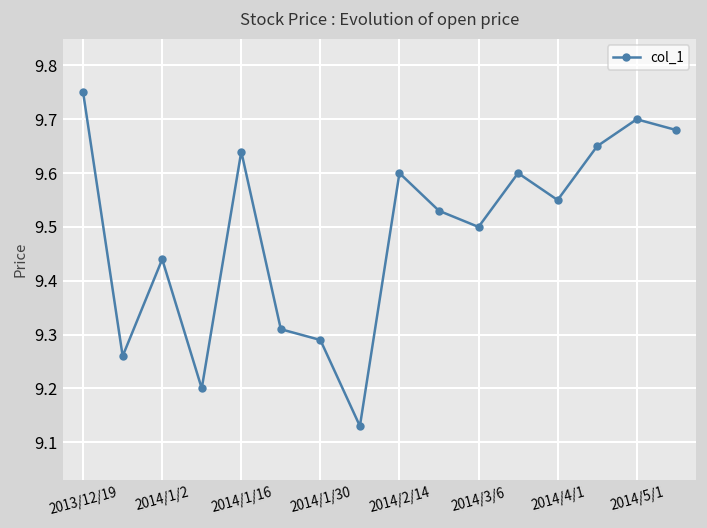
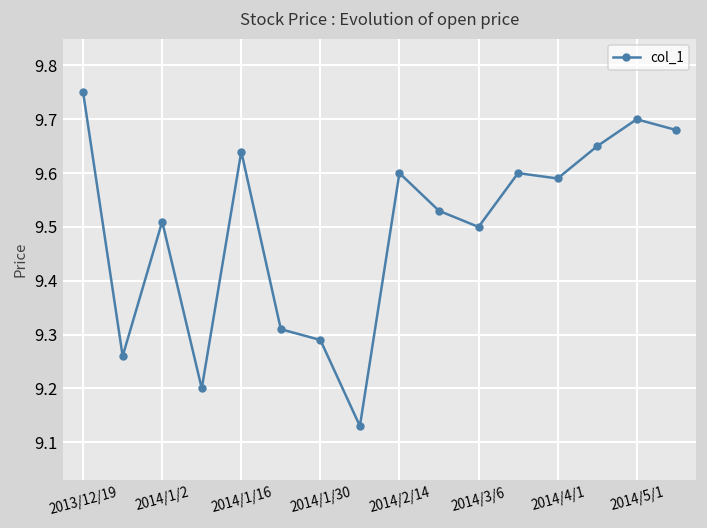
2014/1/2: 9.44 -> 9.51
2014/4/1: 9.55 -> 9.59
